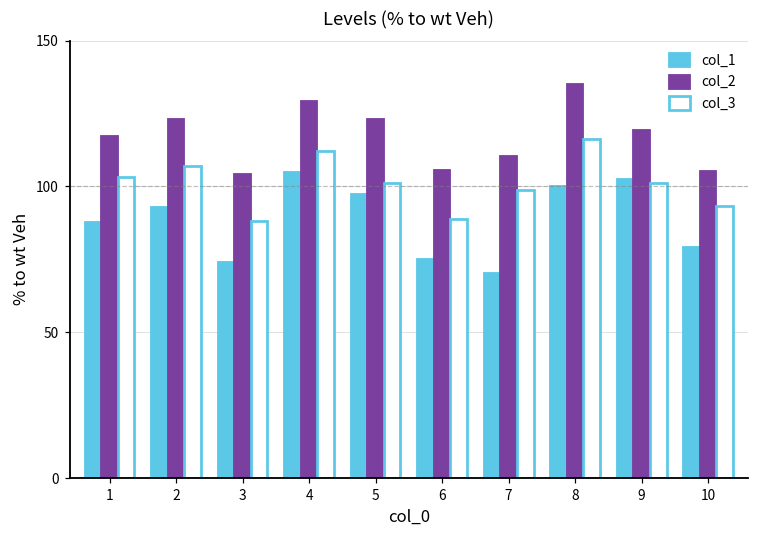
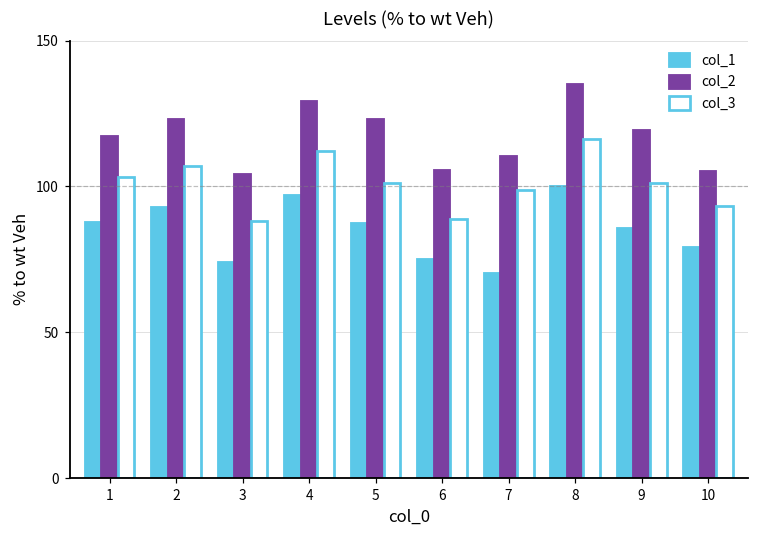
col_1, 4: 105 -> 97
col_1, 5: 97 -> 88
col_1, 9: 103 -> 86
